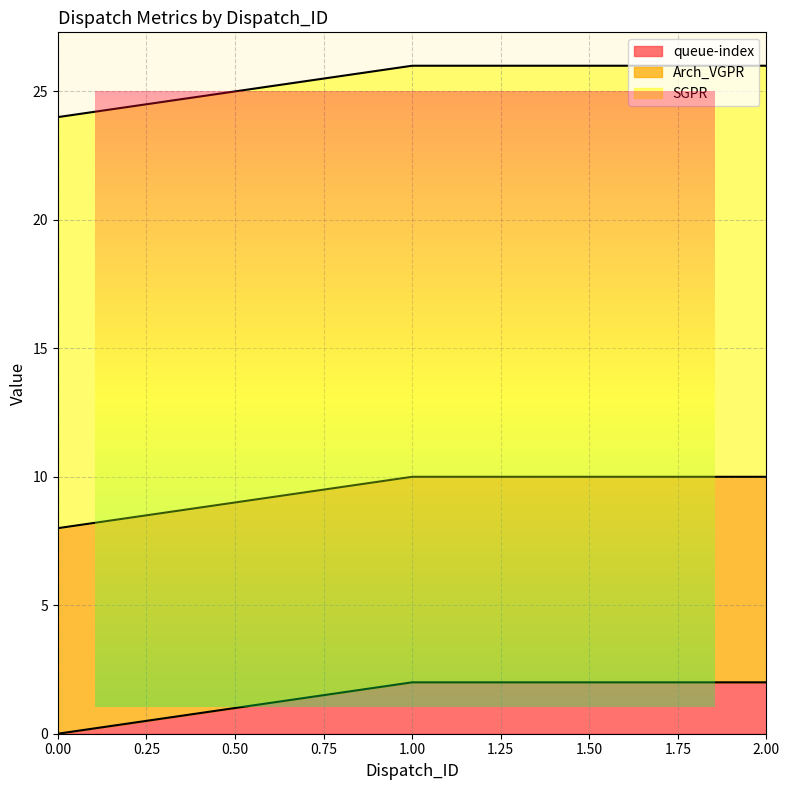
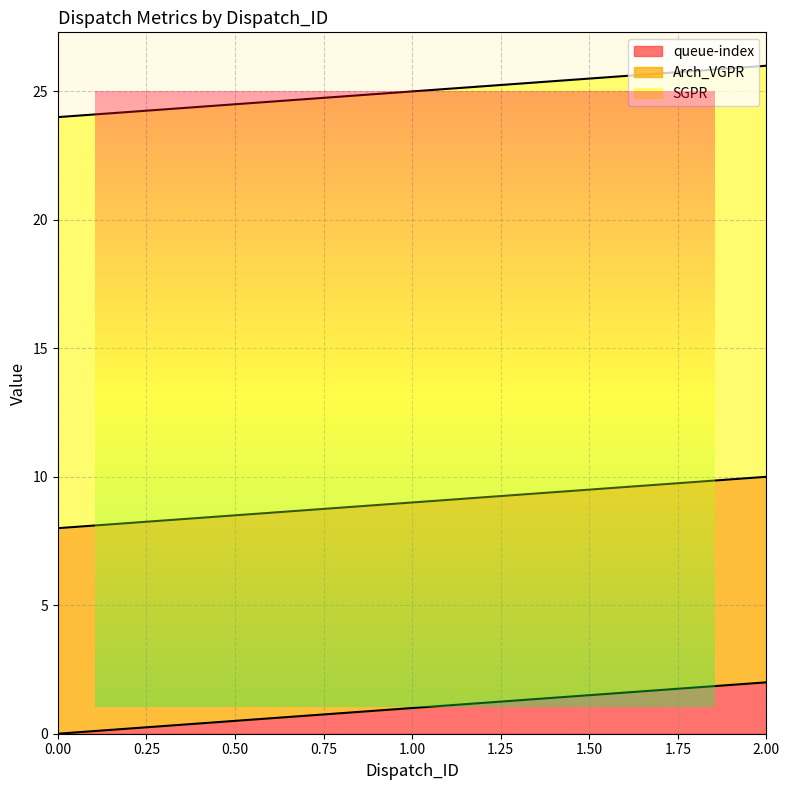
queue-index, 1.00: 2 -> 1
